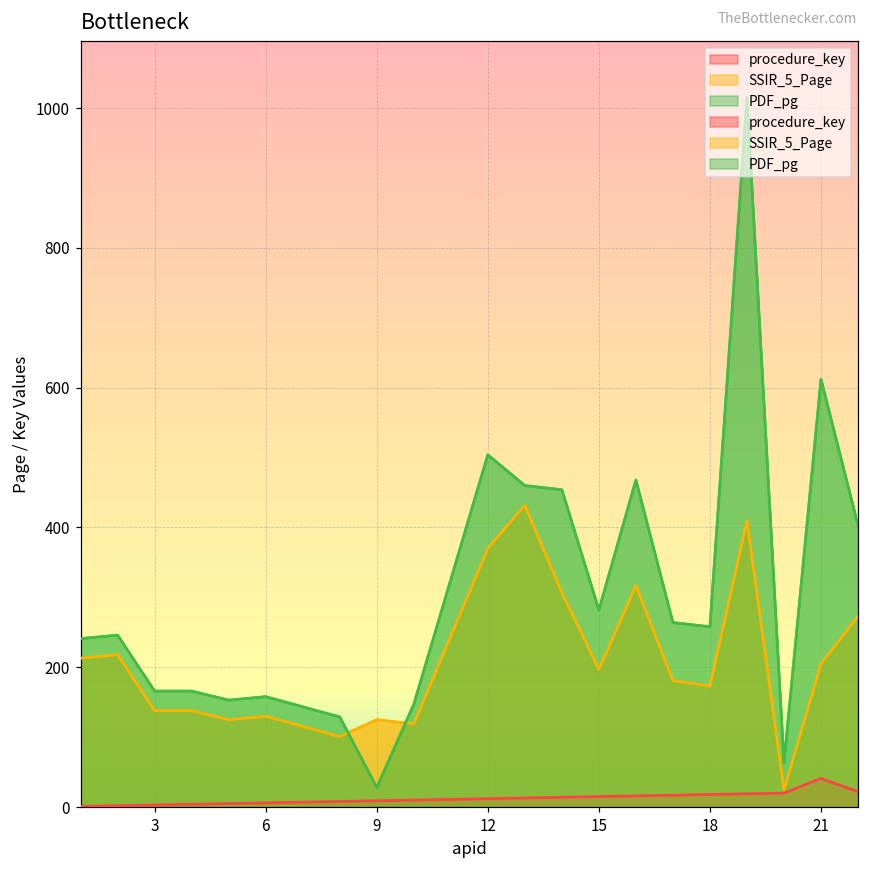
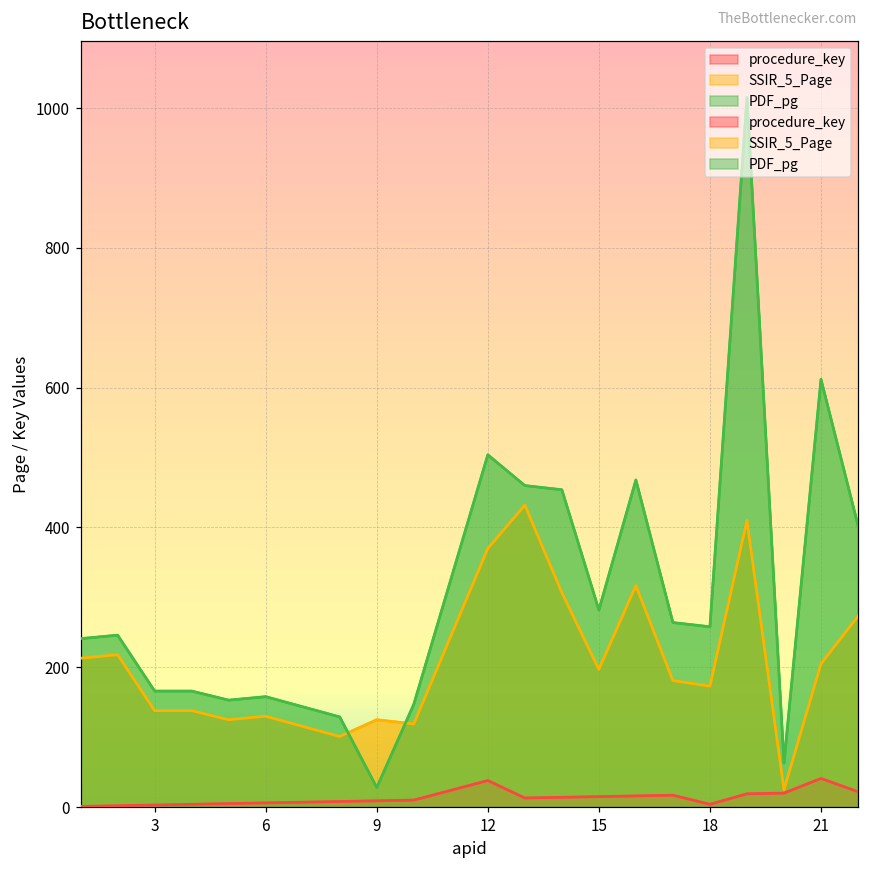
procedure_key, 12: 10 -> 40
procedure_key, 18: 20 -> 0
